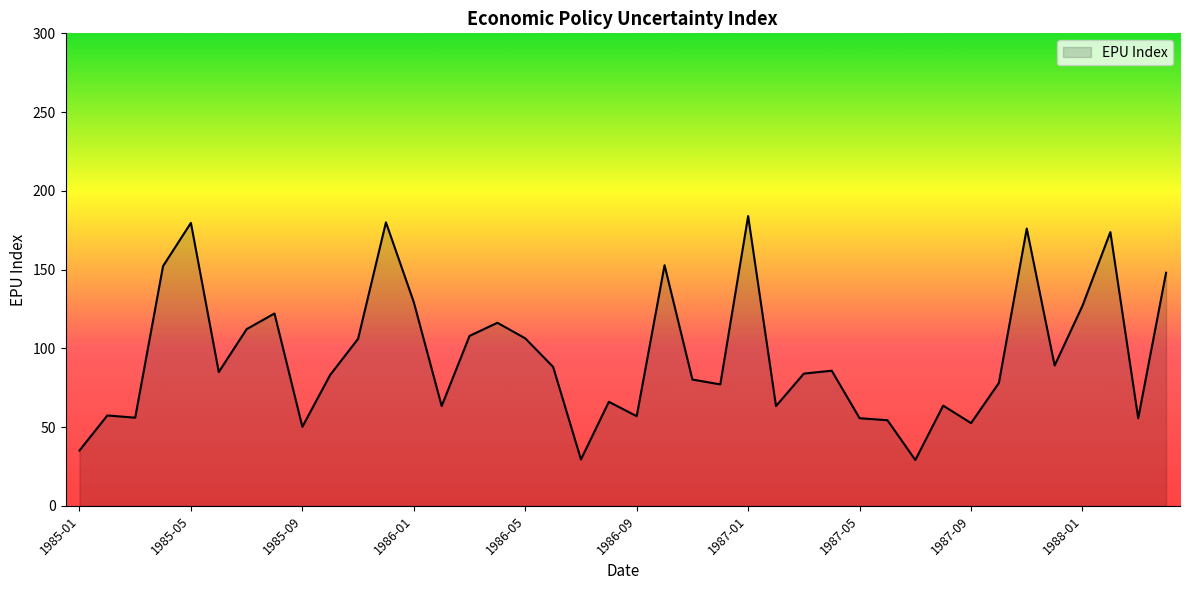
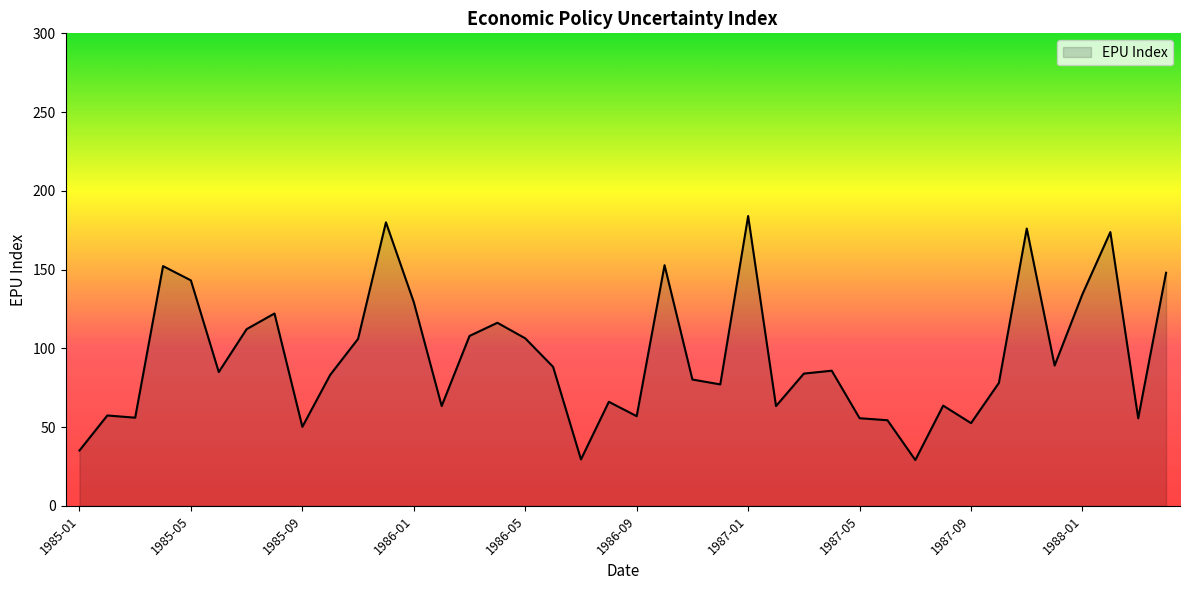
1985-05: 180 -> 143
1988-01: 127 -> 134
